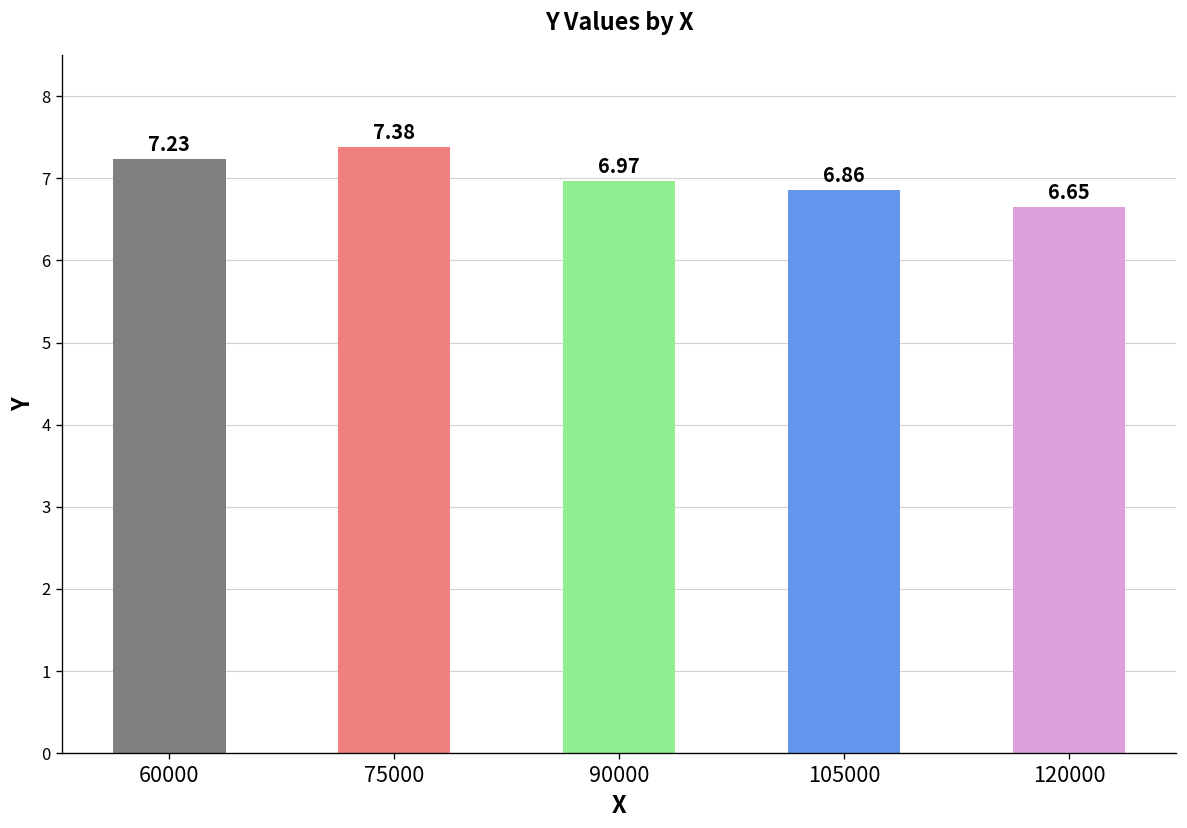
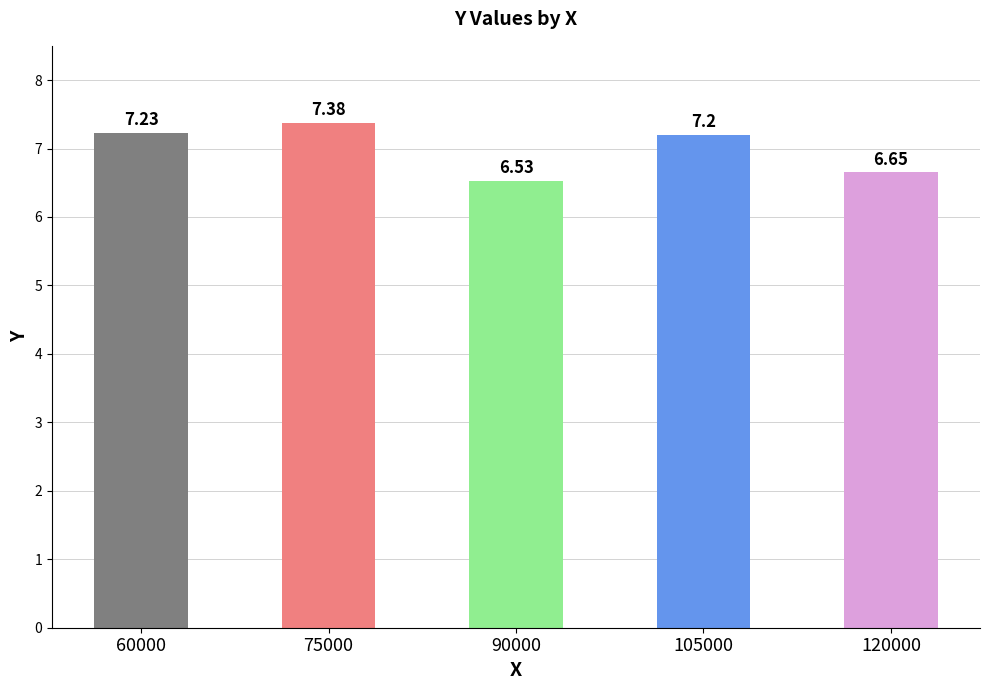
90000: 6.97 -> 6.53
105000: 6.86 -> 7.2
